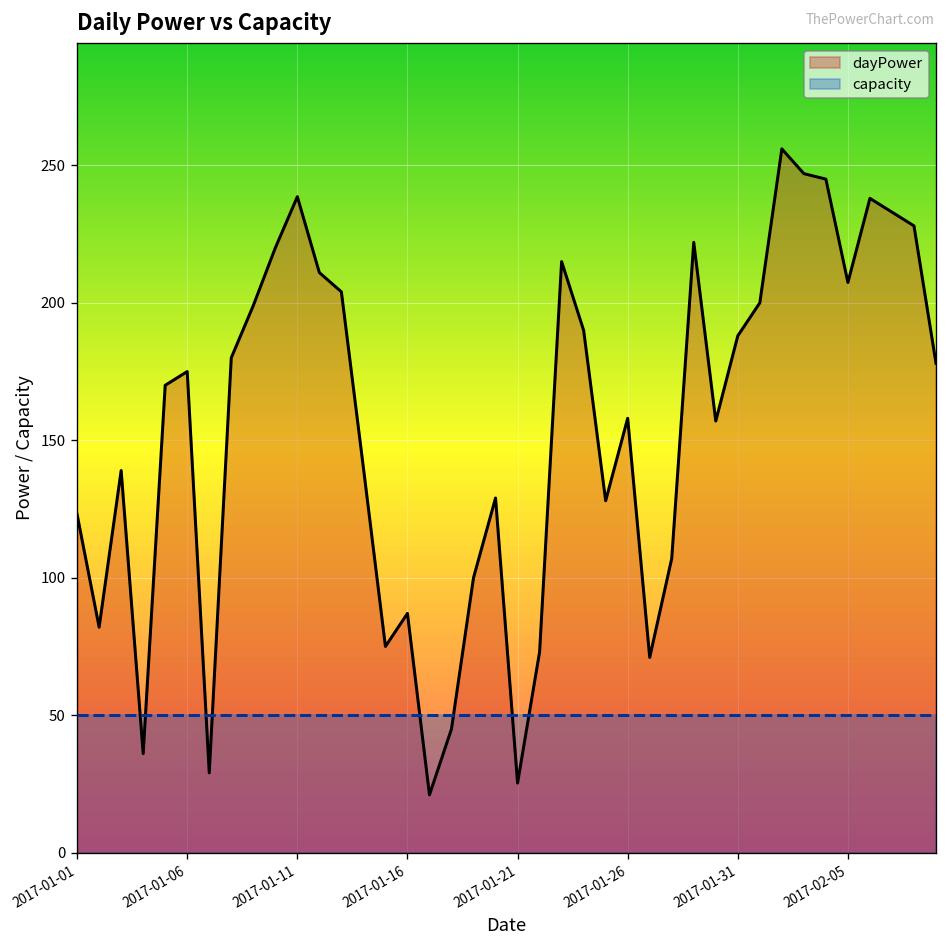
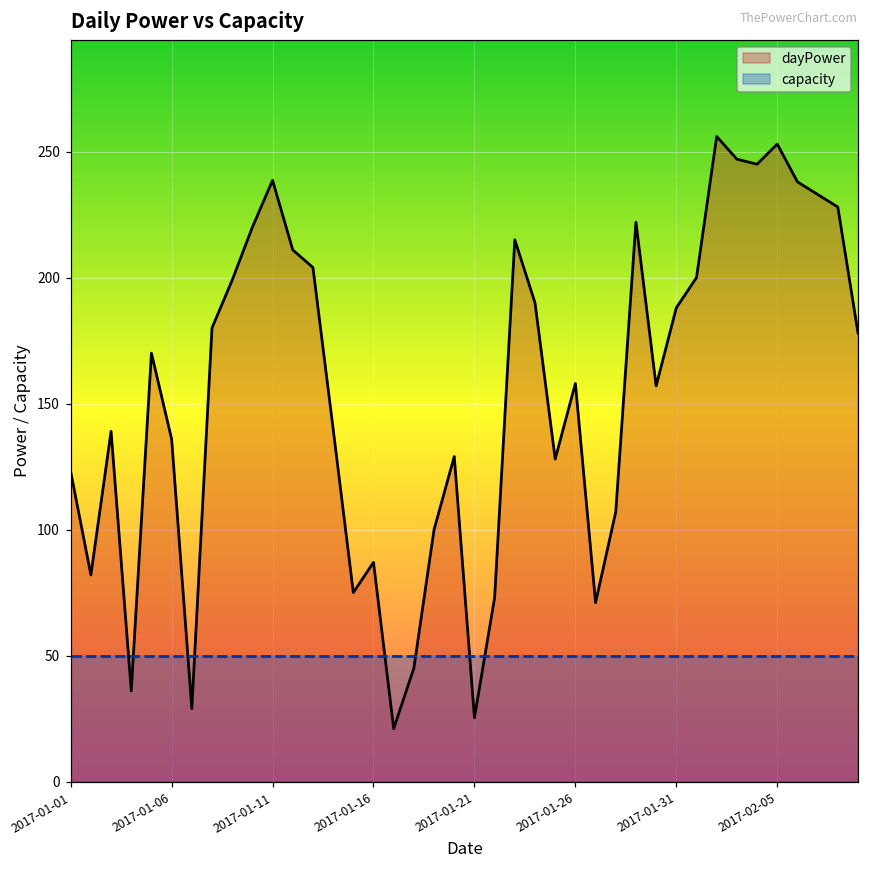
dayPower, 2017-01-06: 175 -> 136
dayPower, 2017-02-05: 207 -> 253
